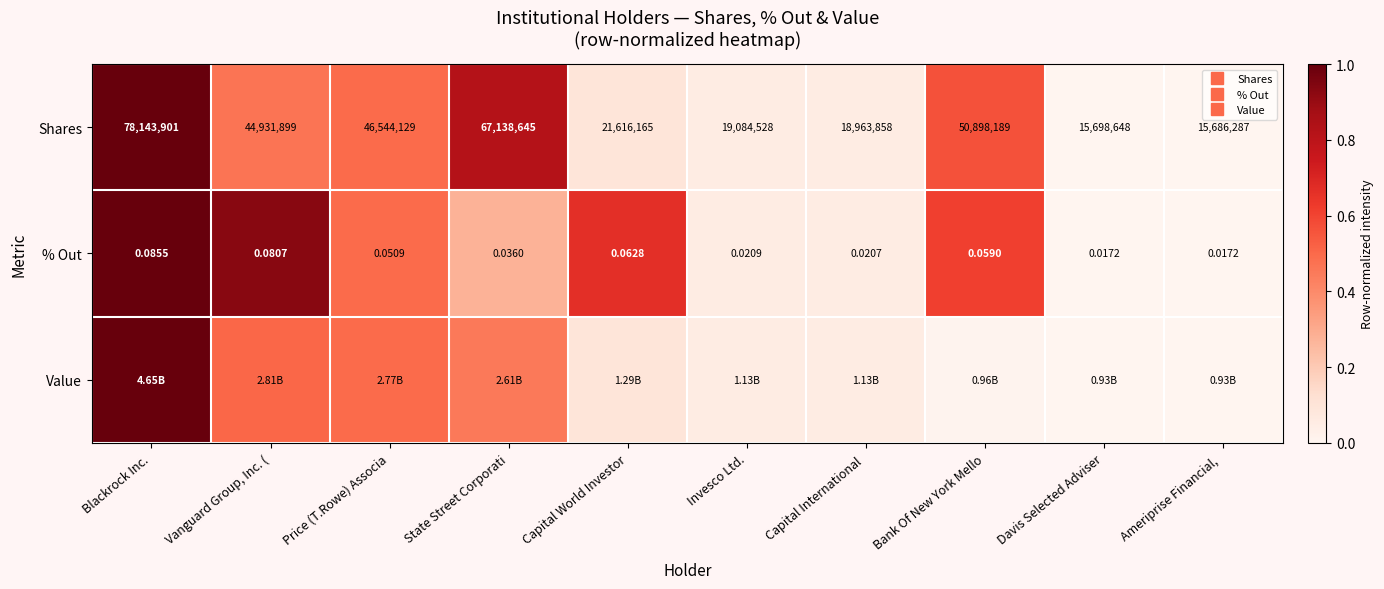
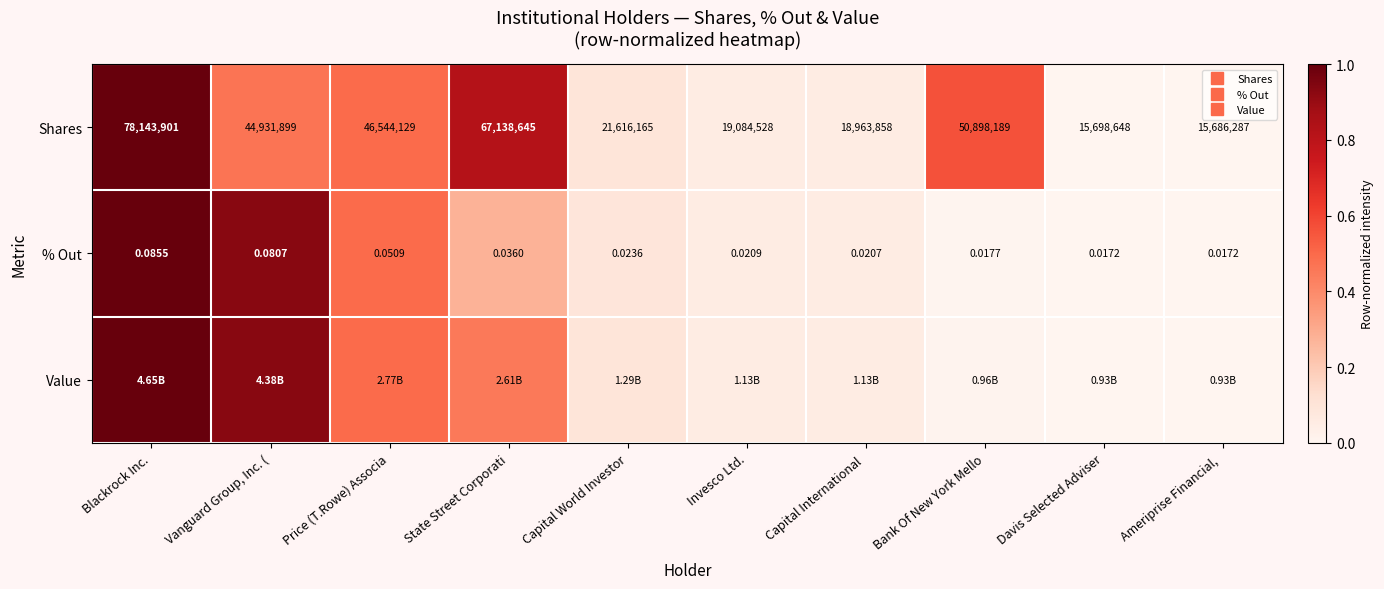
% Out, Capital World Investor: 0.0628 -> 0.0236
% Out, Bank Of New York Mello: 0.0590 -> 0.0177
Value, Vanguard Group, Inc. (: 2.81B -> 4.38B
